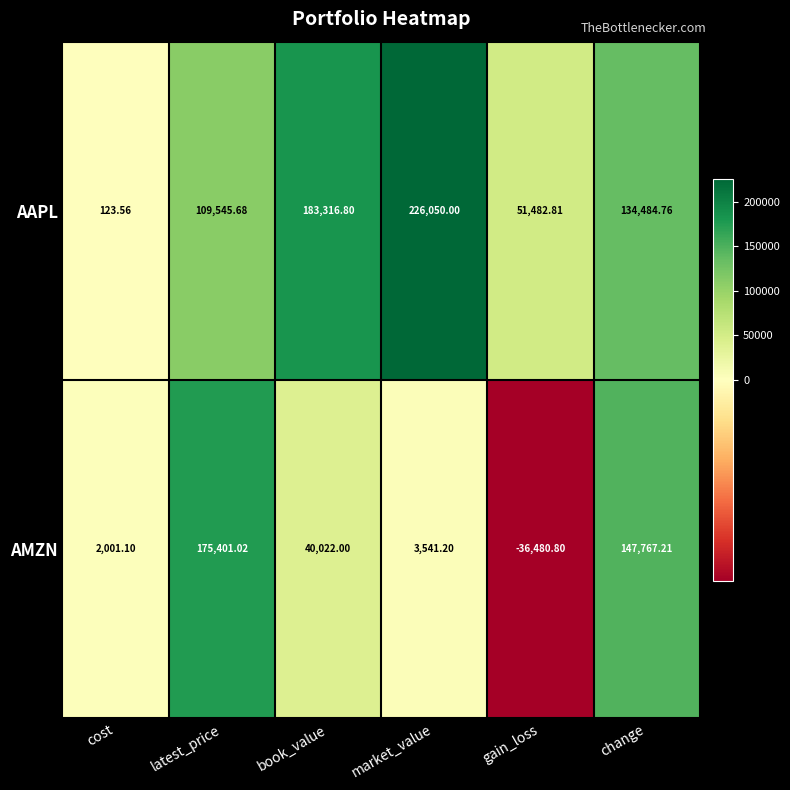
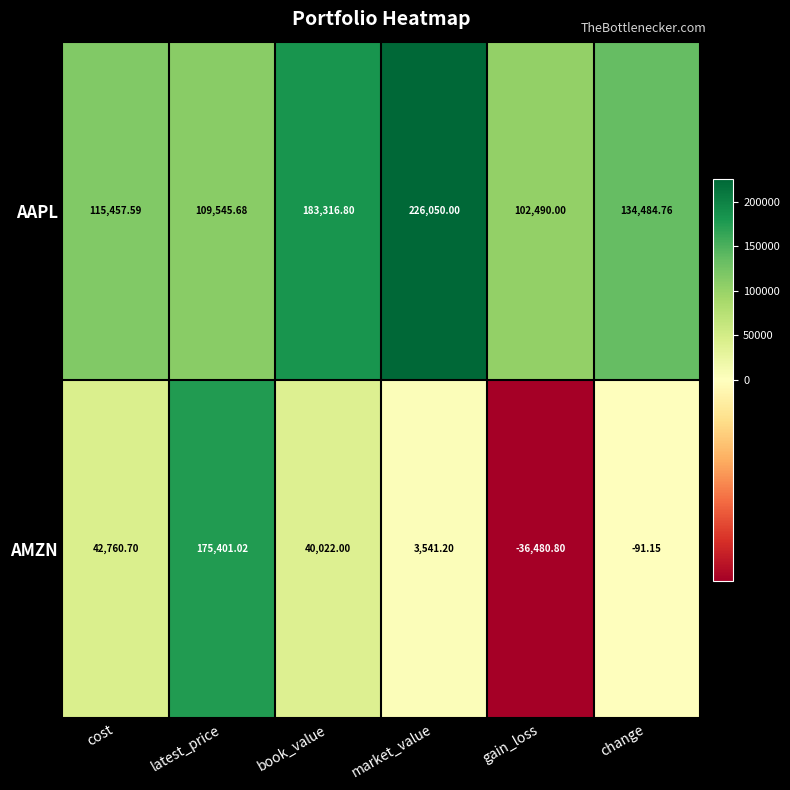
AAPL, cost: 123.56 -> 115,457.59
AAPL, gain_loss: 51,482.81 -> 102,490.00
AMZN, cost: 2,001.10 -> 42,760.70
AMZN, change: 147,767.21 -> -91.15
